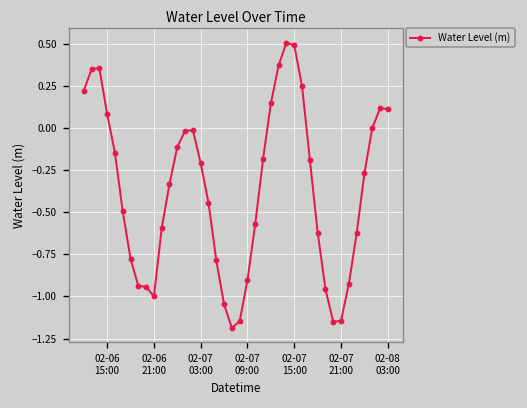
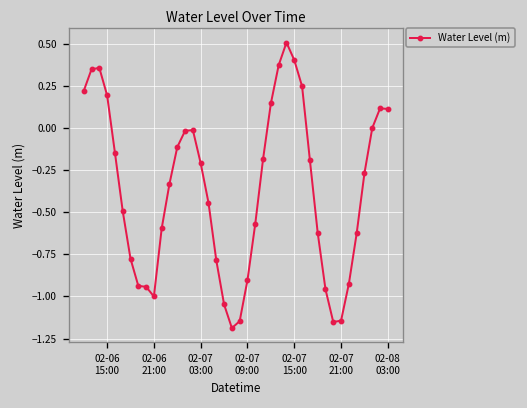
02-06 15:00: 0.08 -> 0.19
02-07 15:00: 0.49 -> 0.40
